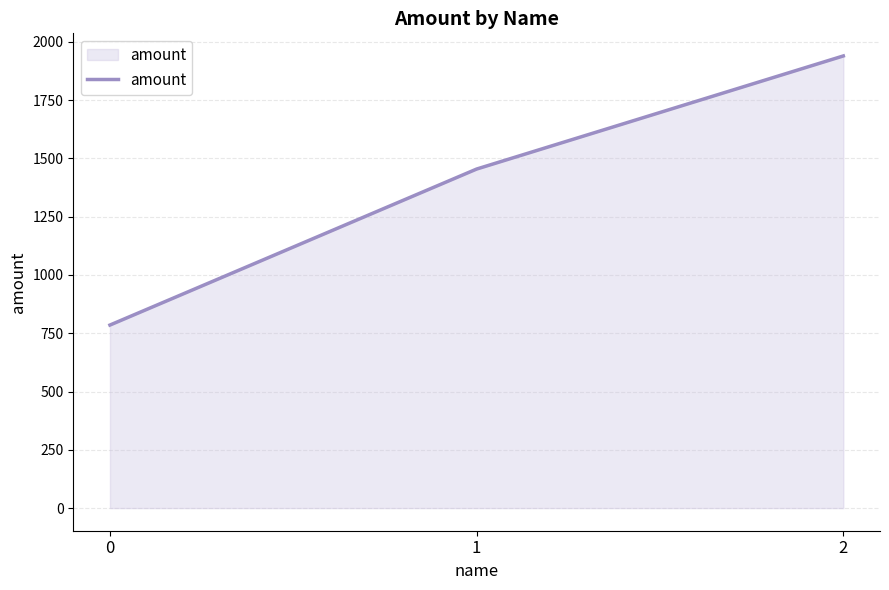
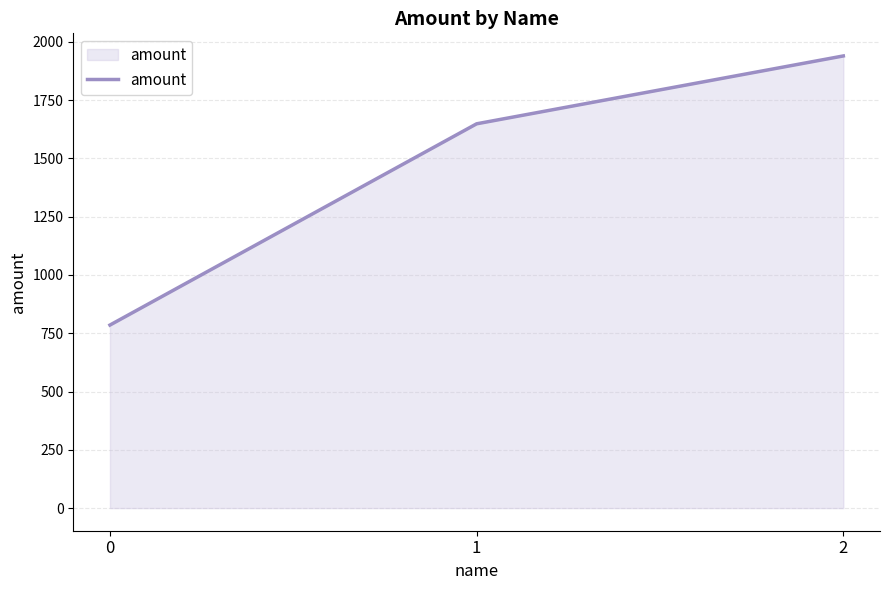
1: 1450 -> 1650
